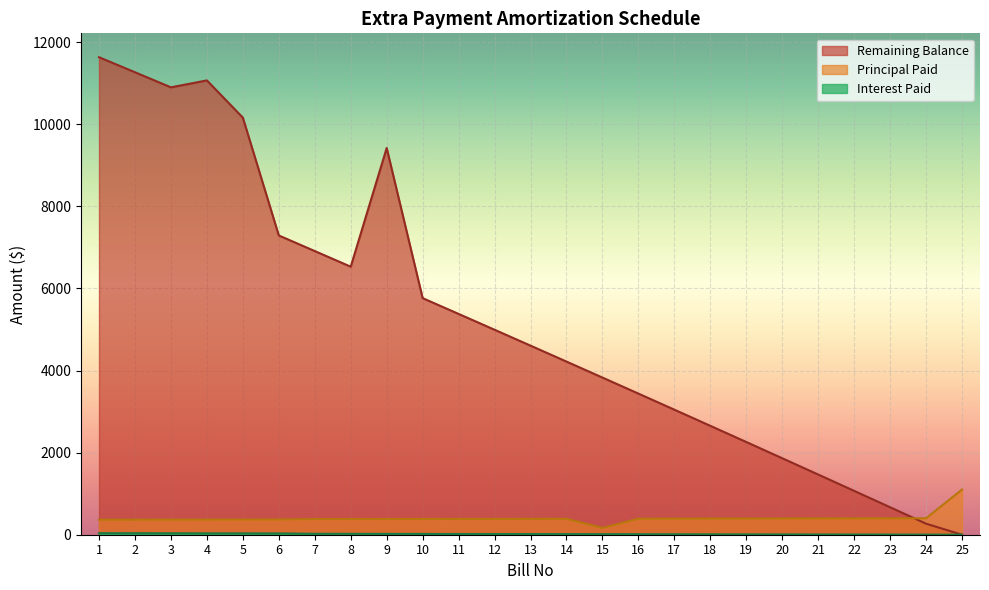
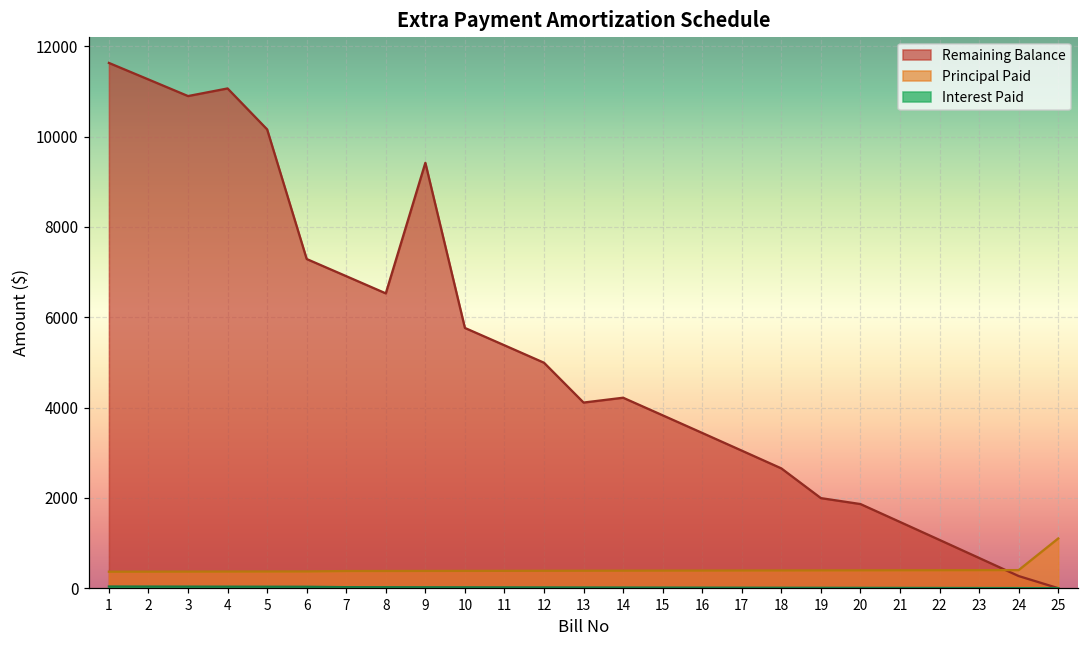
Remaining Balance, 13: 4600 -> 4100
Principal Paid, 15: 200 -> 400
Remaining Balance, 19: 2300 -> 2000
